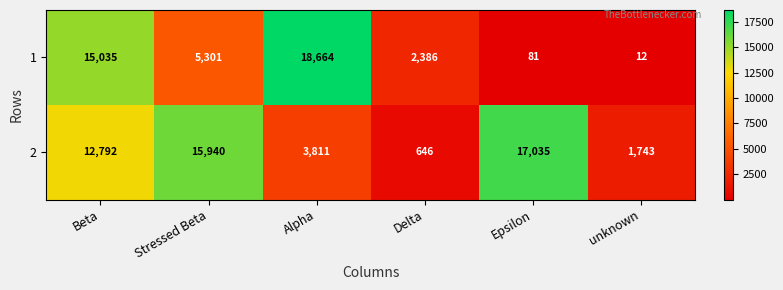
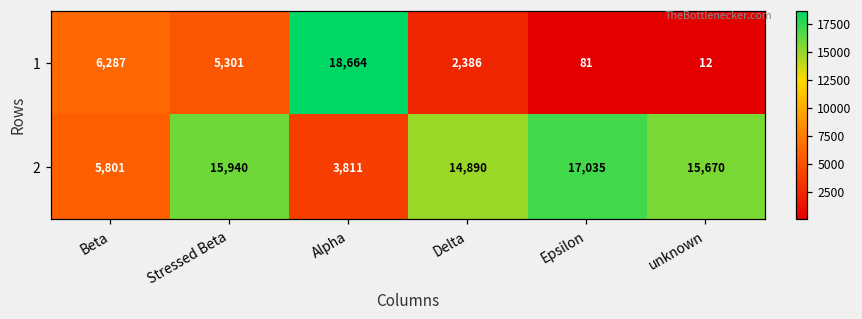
1, Beta: 15,035 -> 6,287
2, Beta: 12,792 -> 5,801
2, Delta: 646 -> 14,890
2, unknown: 1,743 -> 15,670
